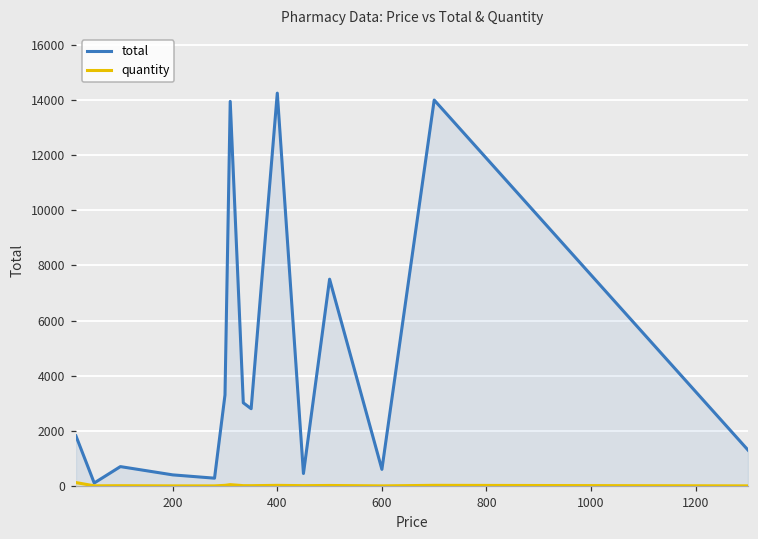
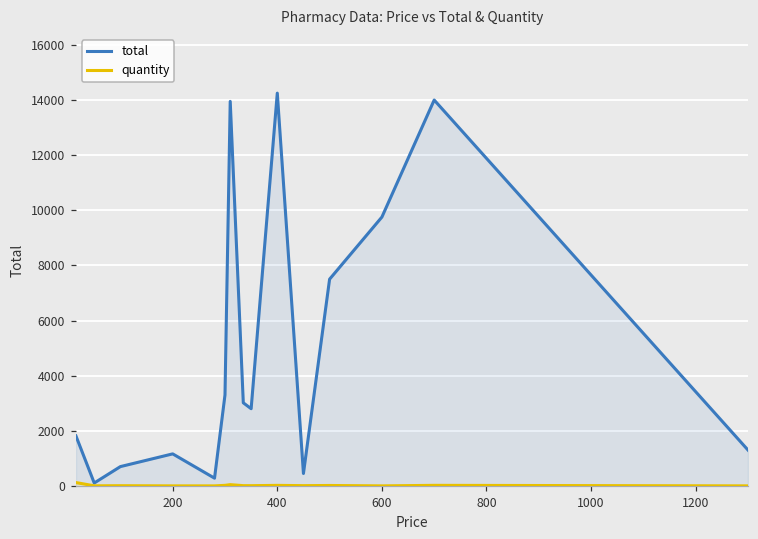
total, 200: 400 -> 1200
total, 600: 600 -> 9800
